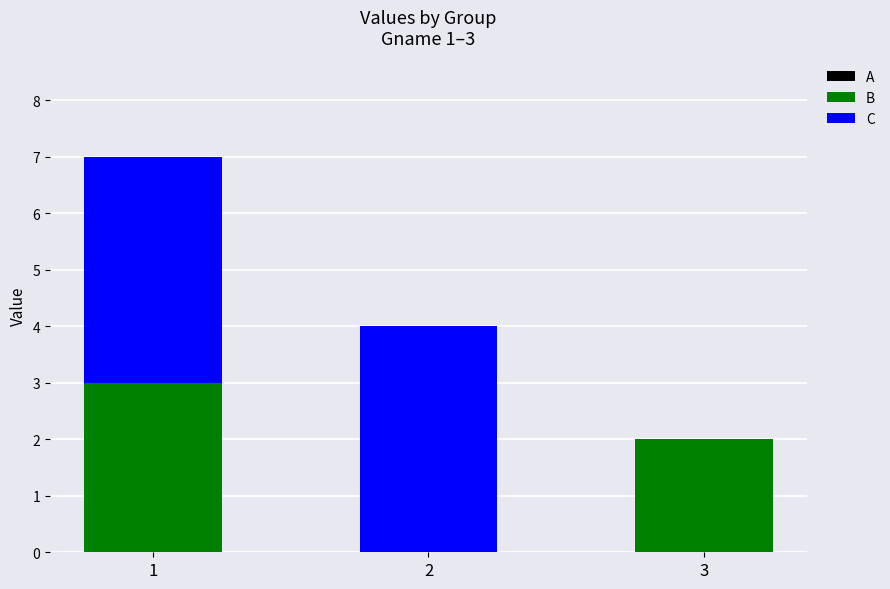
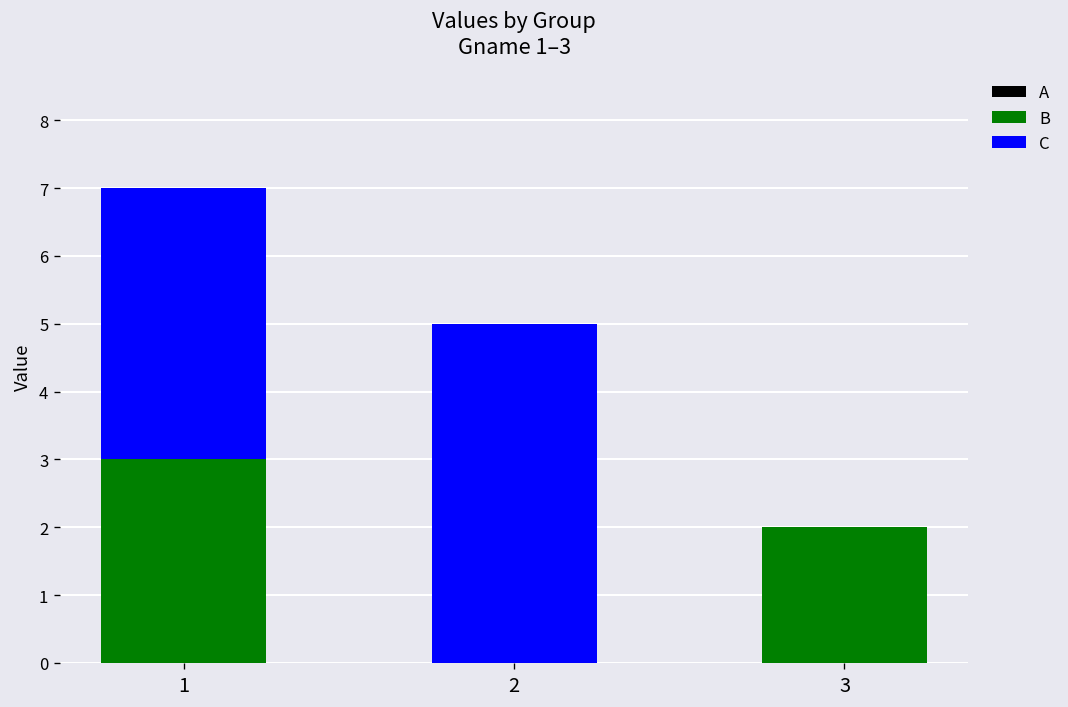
C, 2: 4 -> 5
